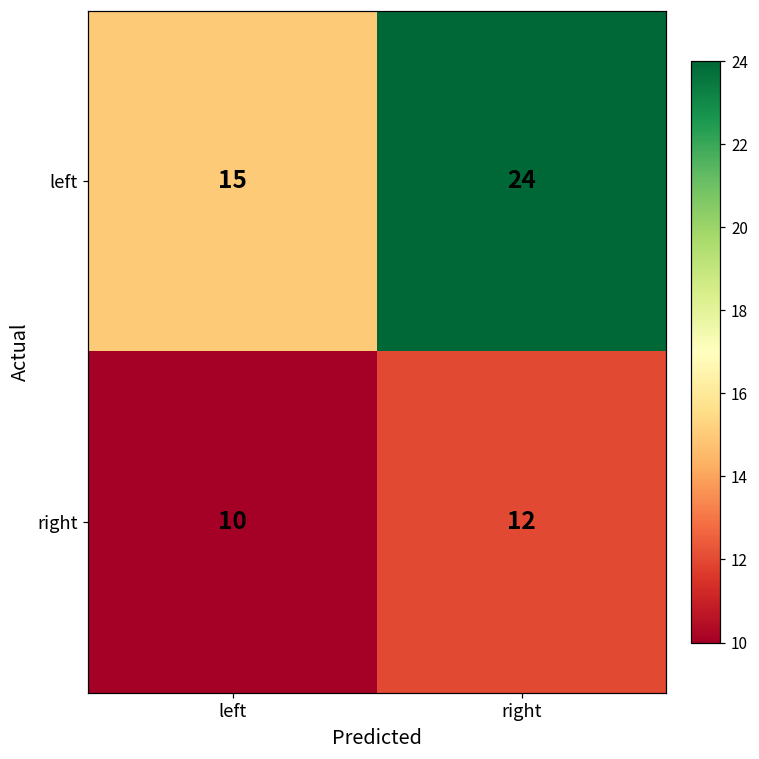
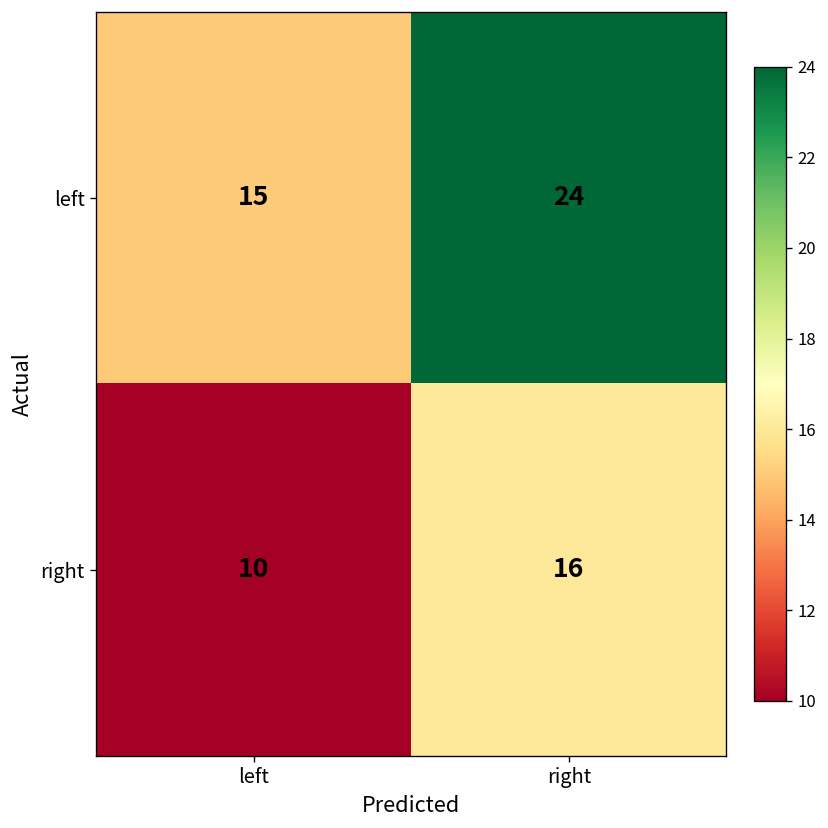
right, right: 12 -> 16
